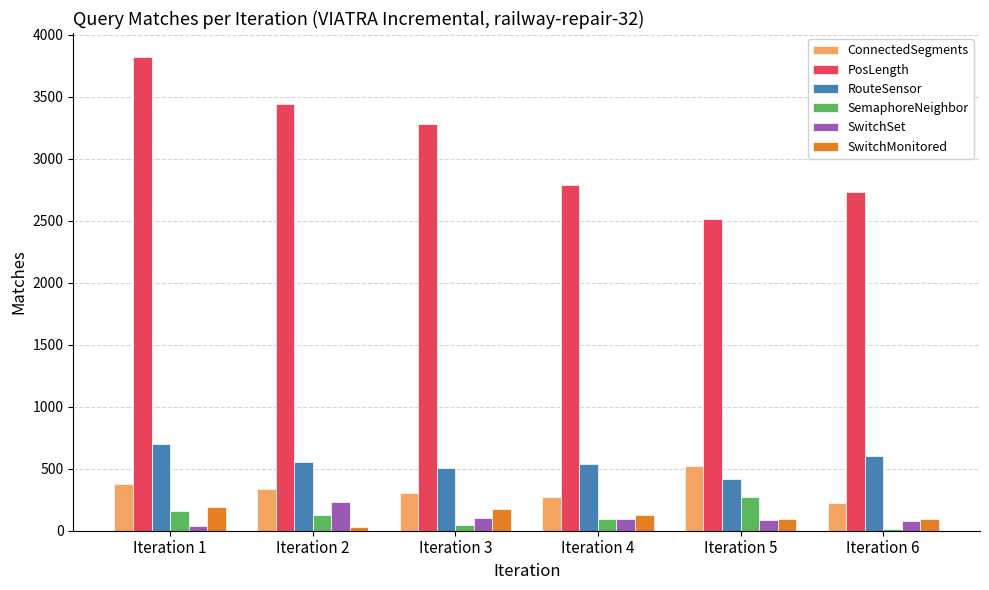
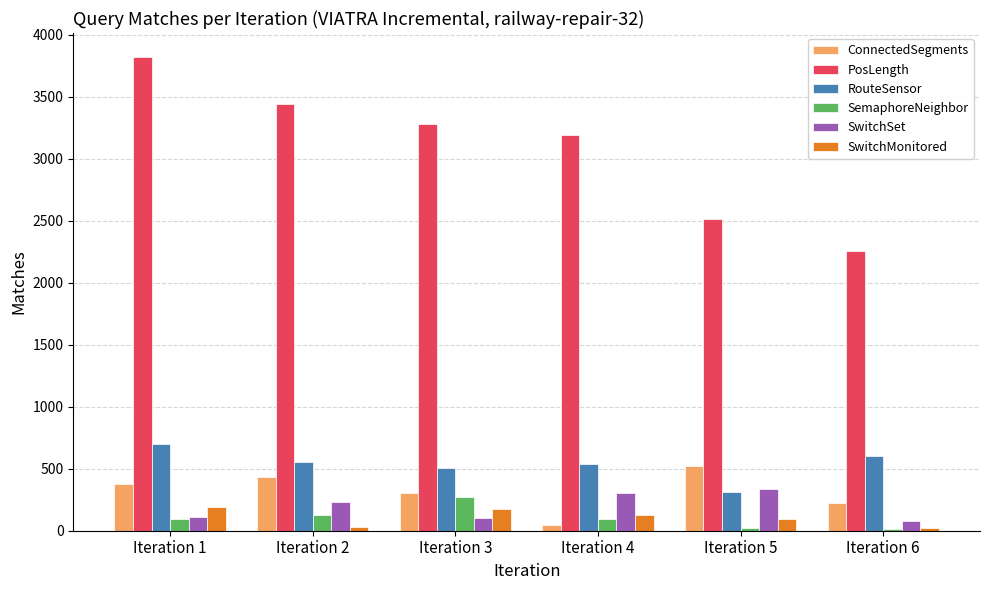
SemaphoreNeighbor, Iteration 1: 160 -> 90
SwitchSet, Iteration 1: 40 -> 110
ConnectedSegments, Iteration 2: 340 -> 440
SemaphoreNeighbor, Iteration 3: 40 -> 270
ConnectedSegments, Iteration 4: 280 -> 50
PosLength, Iteration 4: 2790 -> 3190
SwitchSet, Iteration 4: 100 -> 300
RouteSensor, Iteration 5: 410 -> 310
SemaphoreNeighbor, Iteration 5: 270 -> 20
SwitchSet, Iteration 5: 90 -> 330
PosLength, Iteration 6: 2730 -> 2260
SwitchMonitored, Iteration 6: 100 -> 20
